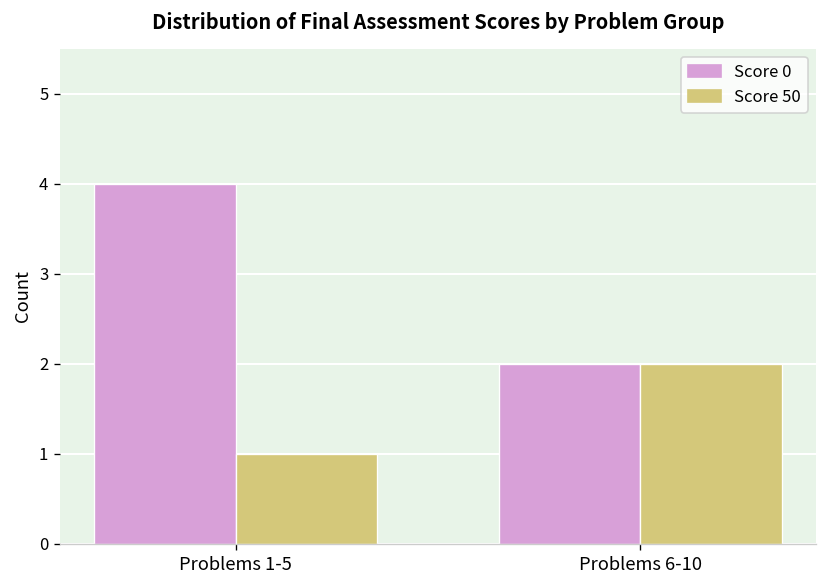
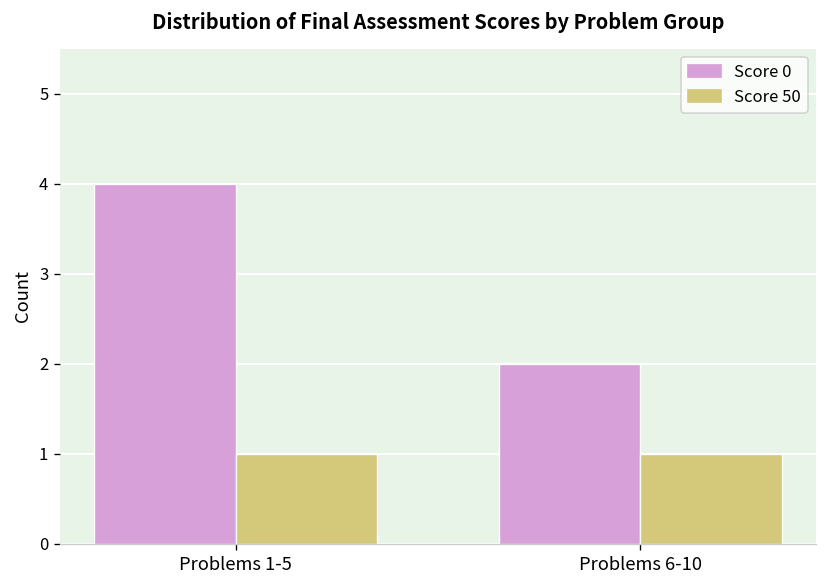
Score 50, Problems 6-10: 2 -> 1
